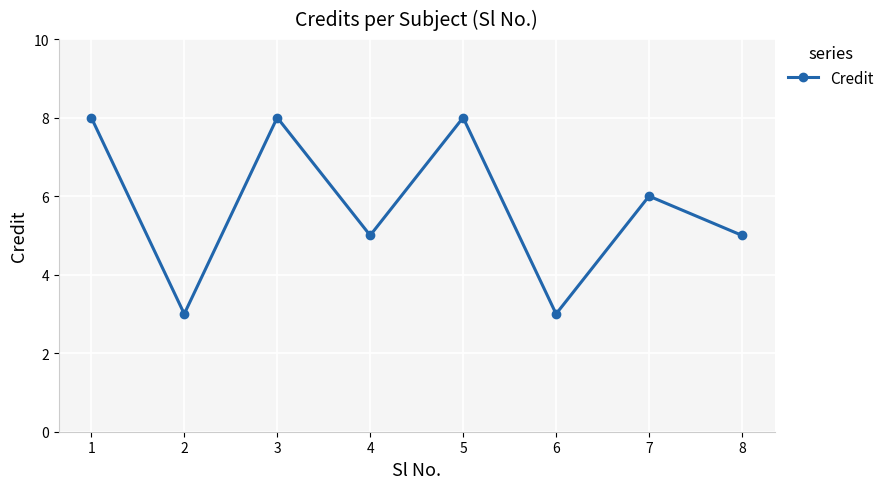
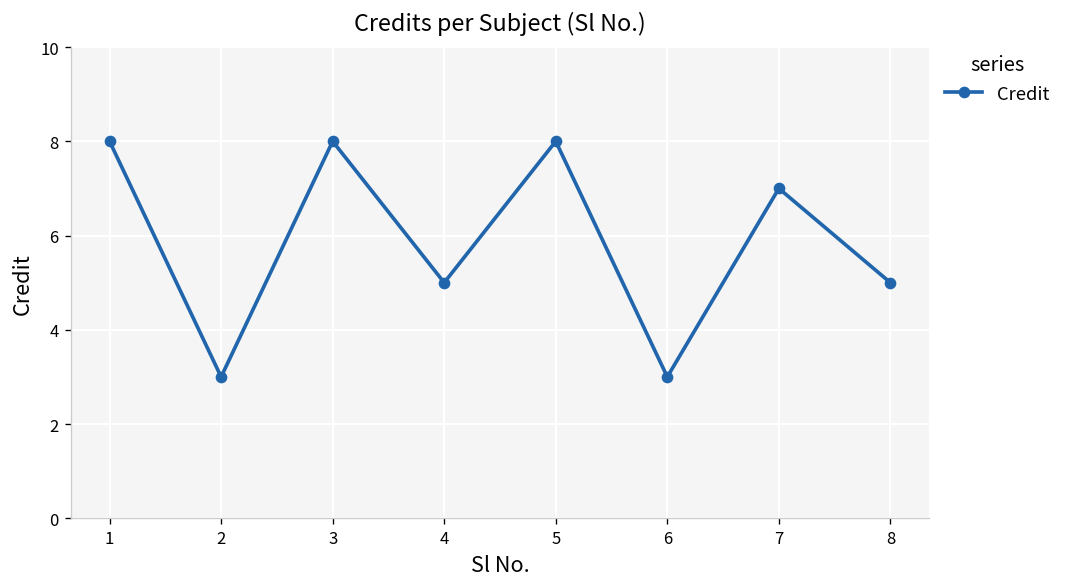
7: 6 -> 7
